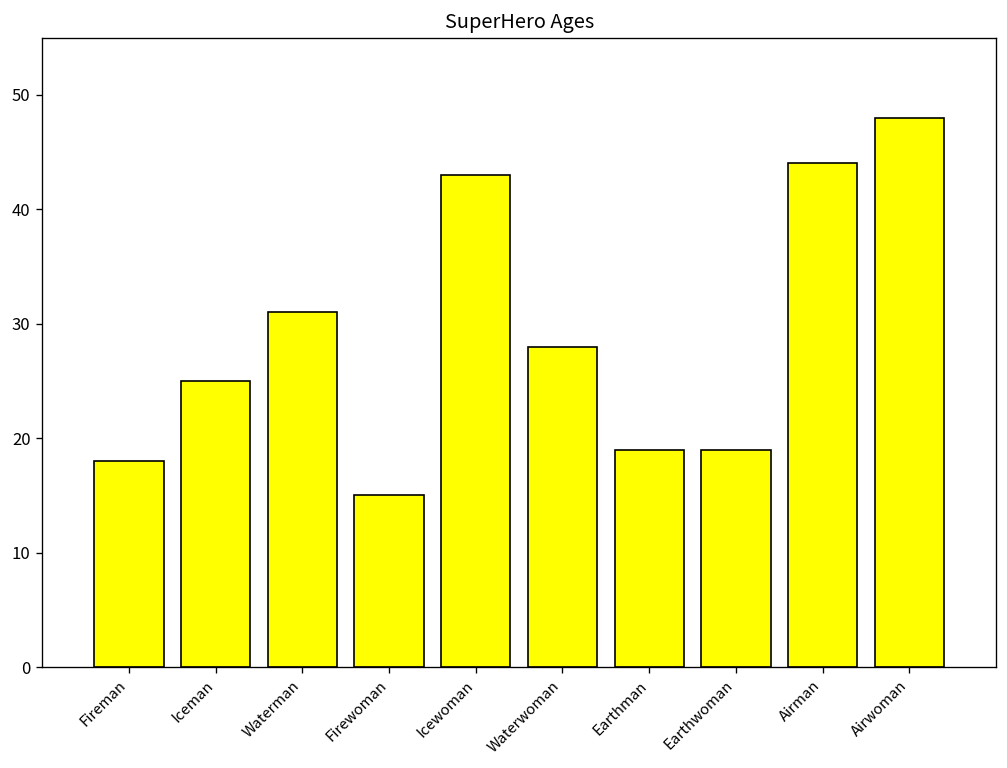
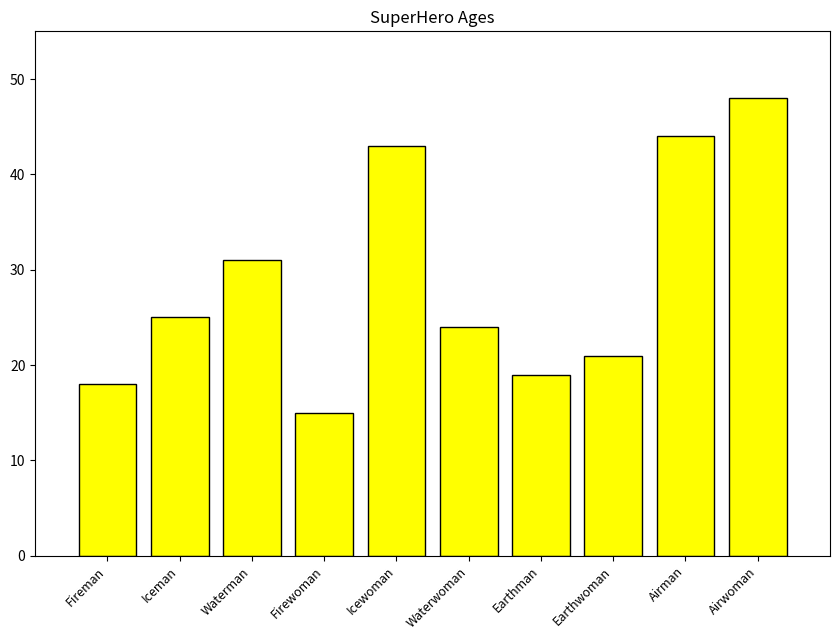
Waterwoman: 28 -> 24
Earthwoman: 19 -> 21
